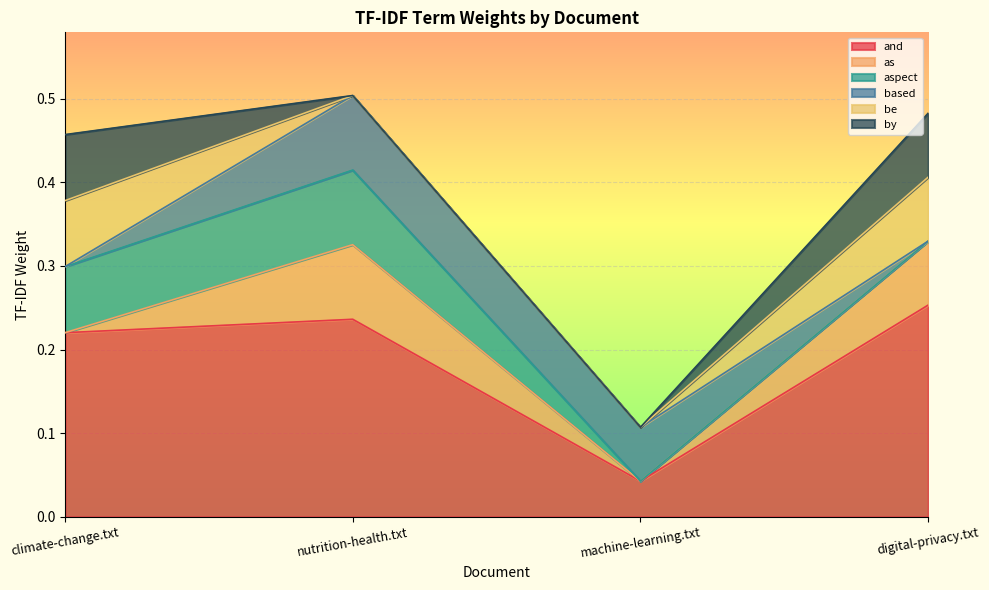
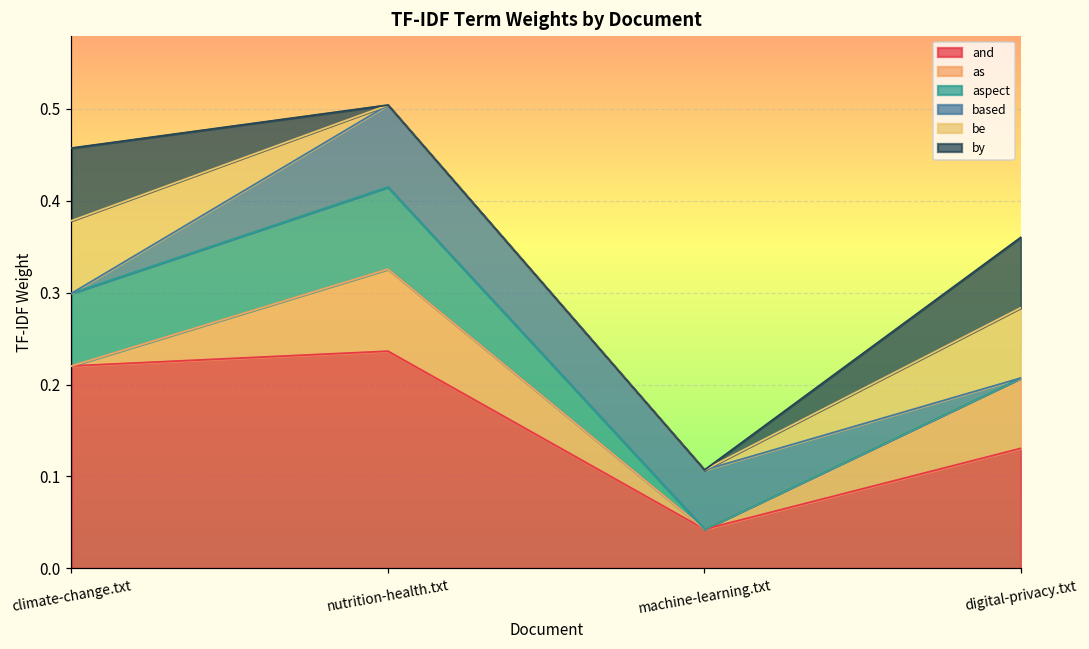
and, digital-privacy.txt: 0.25 -> 0.13
